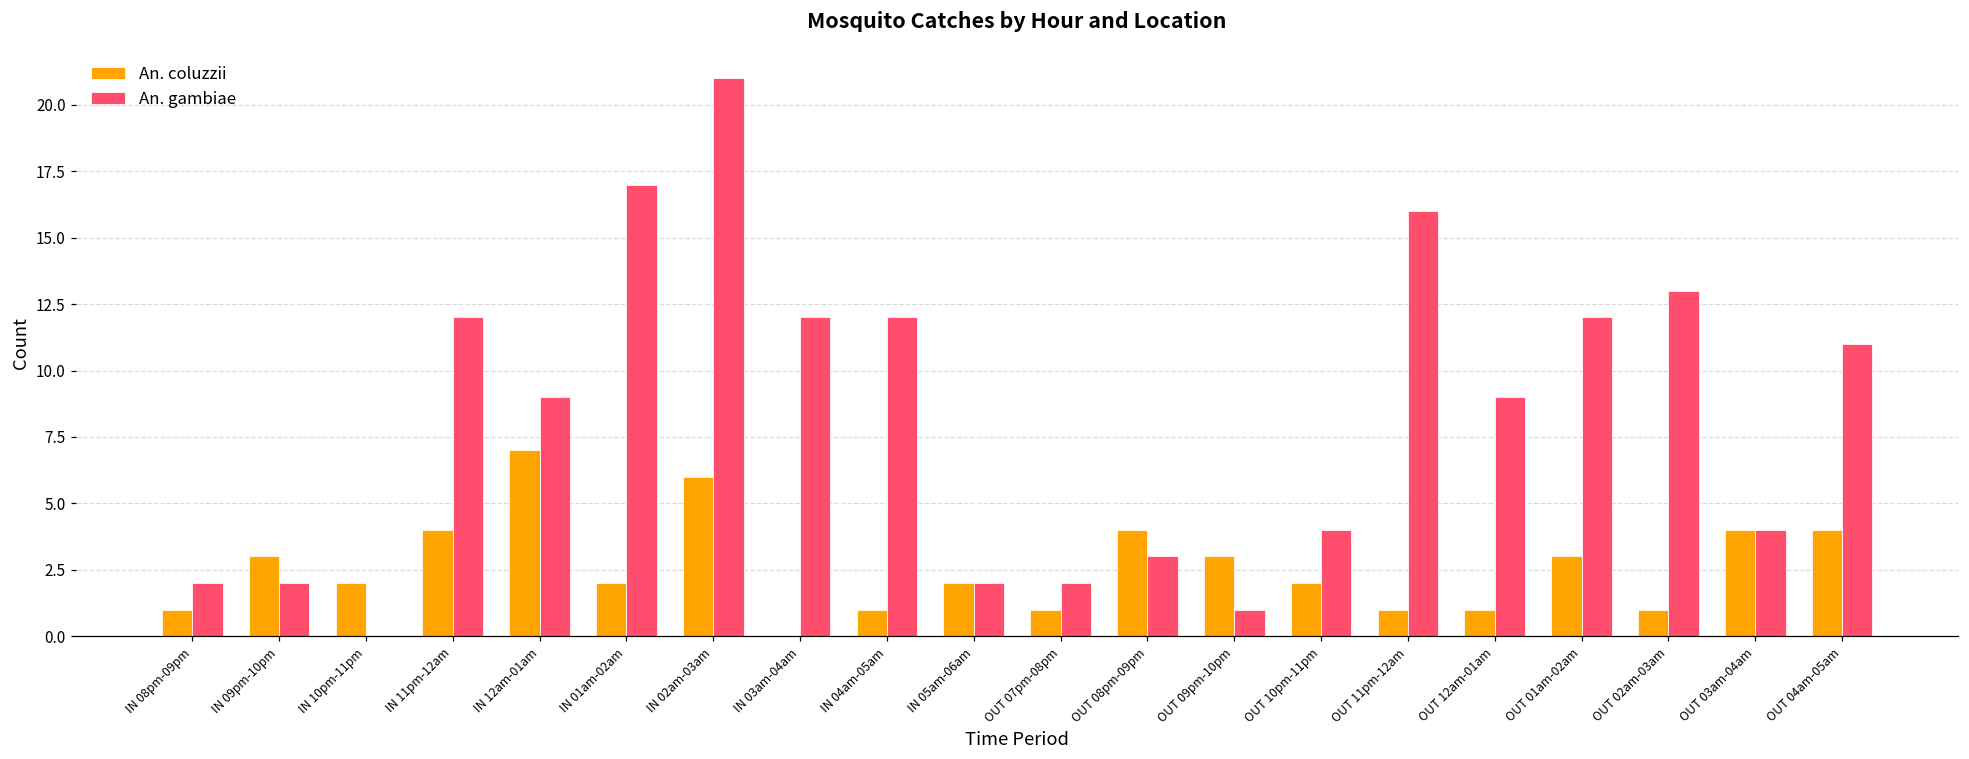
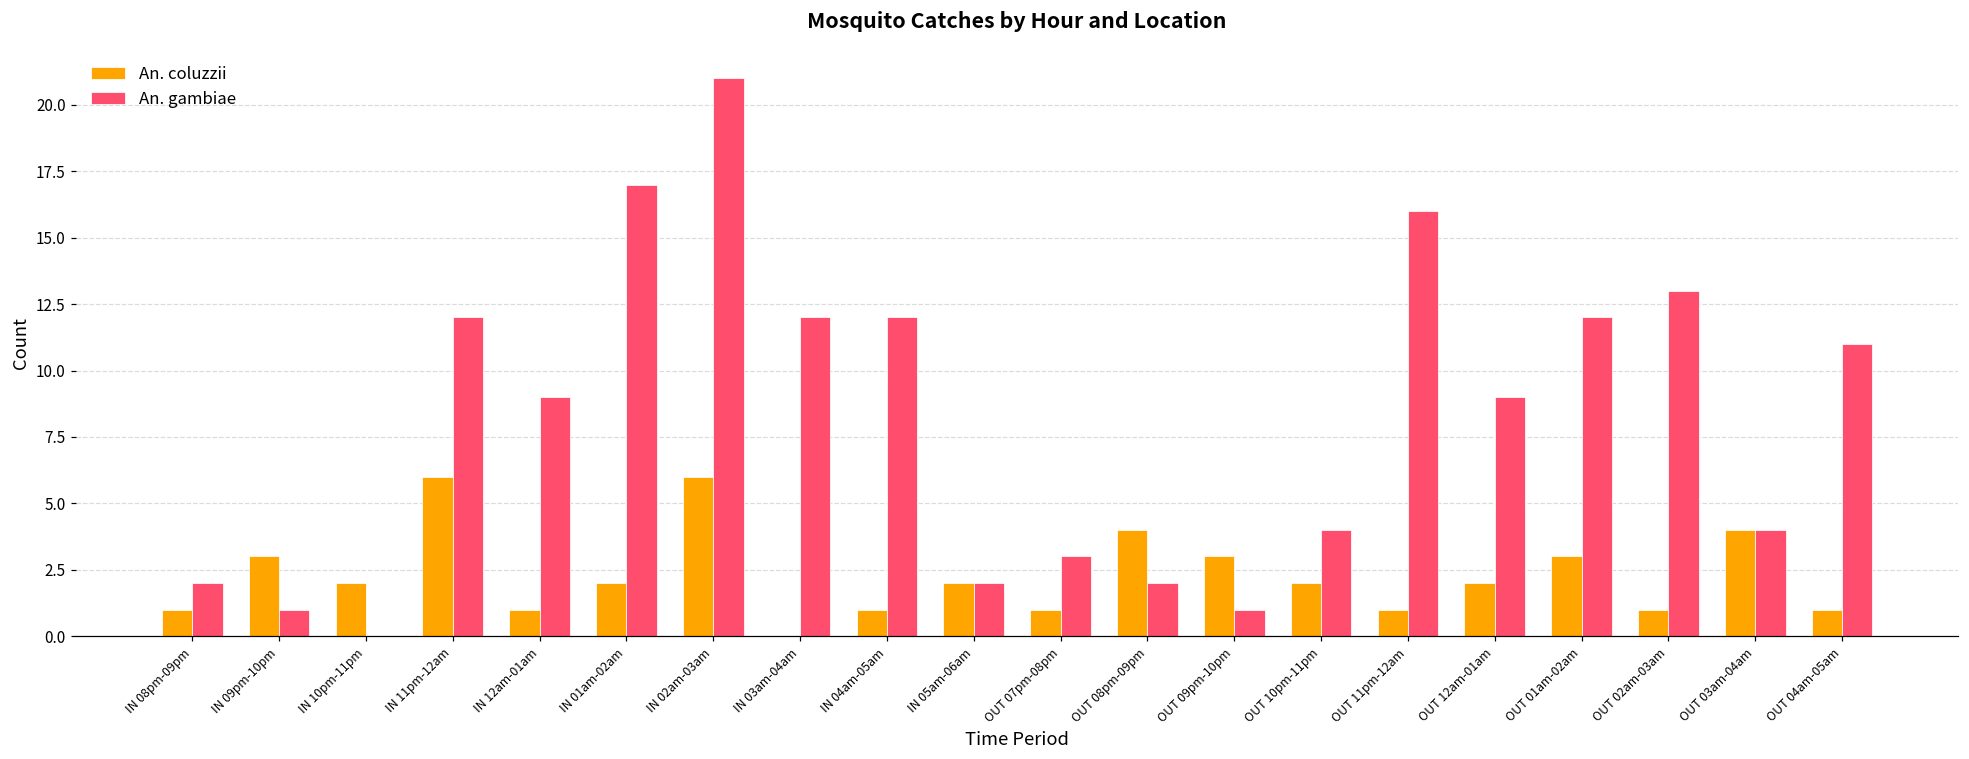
An. gambiae, IN 09pm-10pm: 2 -> 1
An. coluzzii, IN 11pm-12am: 4 -> 6
An. coluzzii, IN 12am-01am: 7 -> 1
An. gambiae, OUT 07pm-08pm: 2 -> 3
An. gambiae, OUT 08pm-09pm: 3 -> 2
An. coluzzii, OUT 12am-01am: 1 -> 2
An. coluzzii, OUT 04am-05am: 4 -> 1
